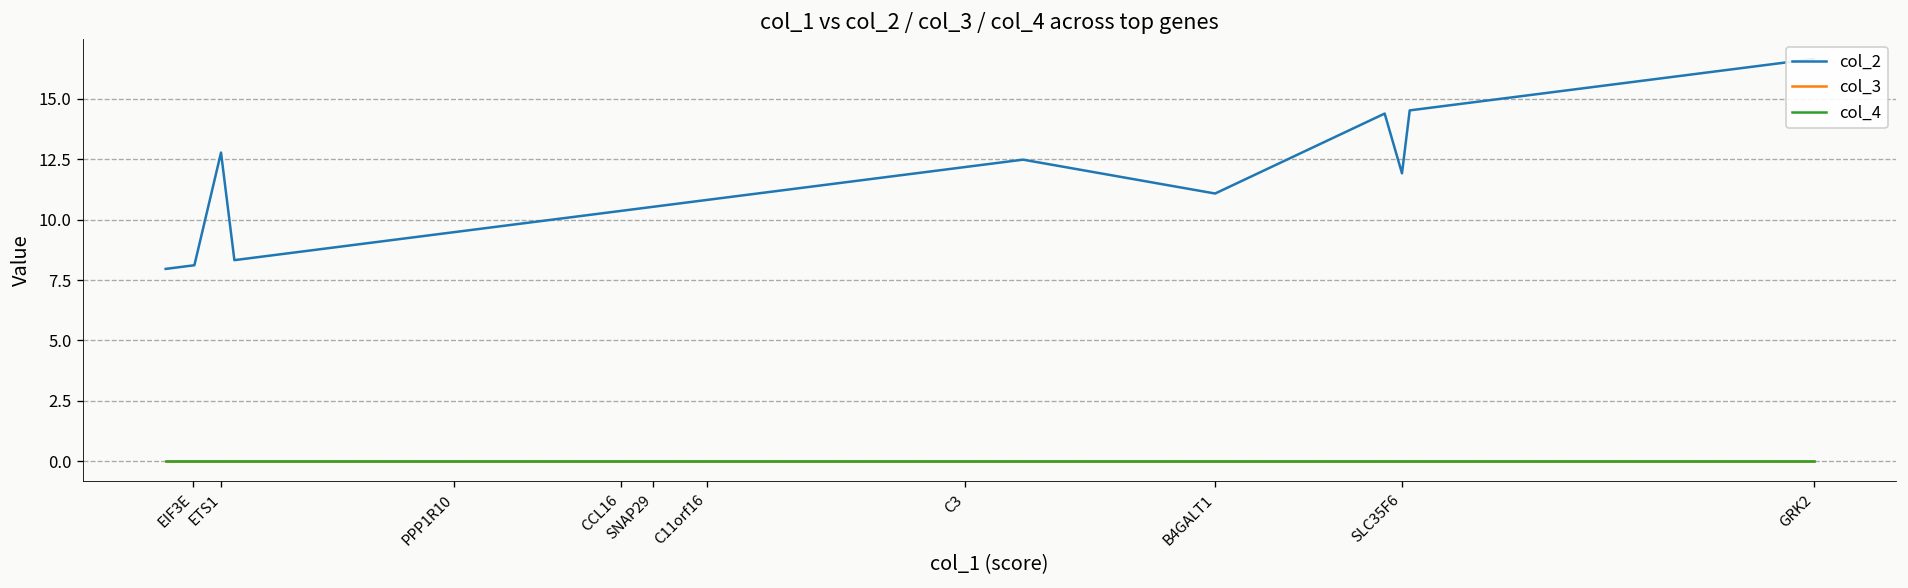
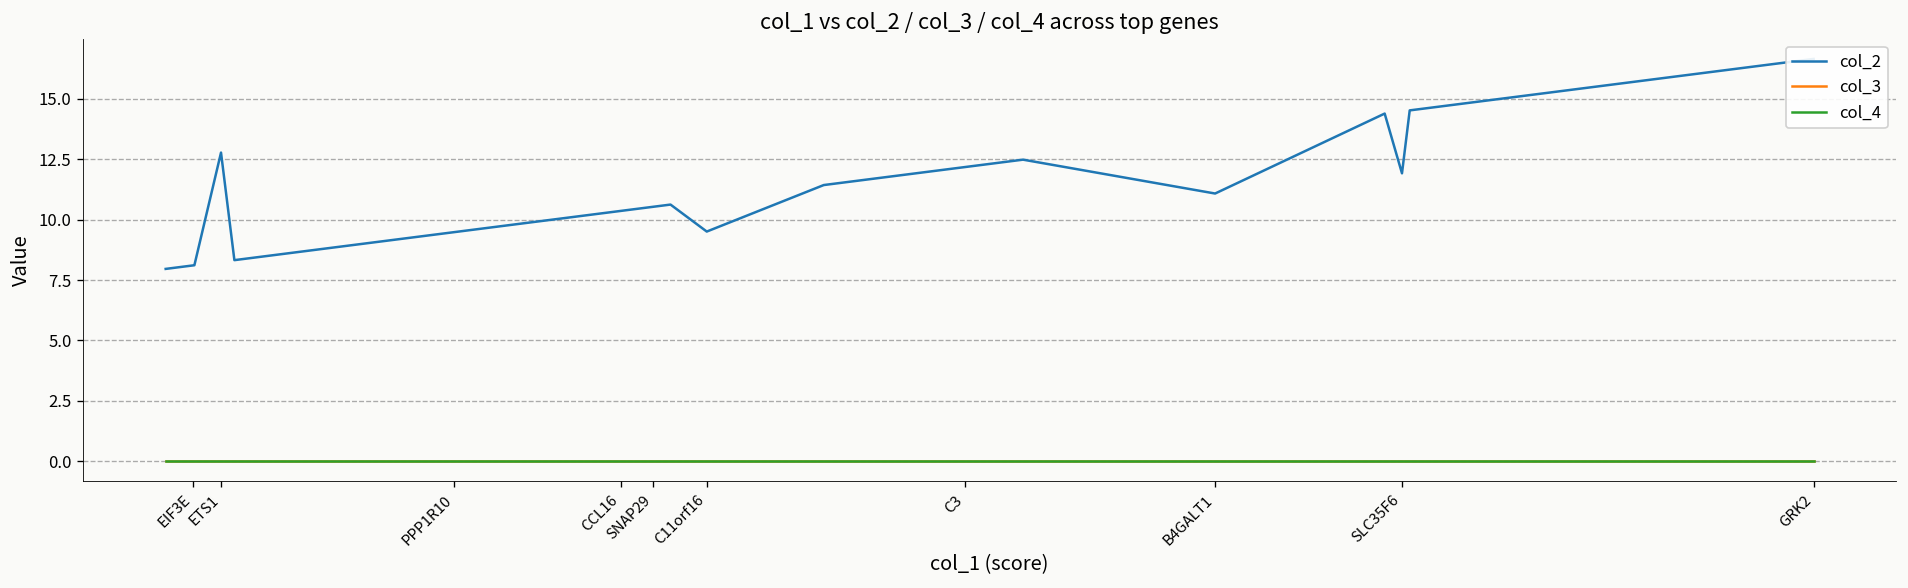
col_2, C11orf16: 10.8 -> 9.5
